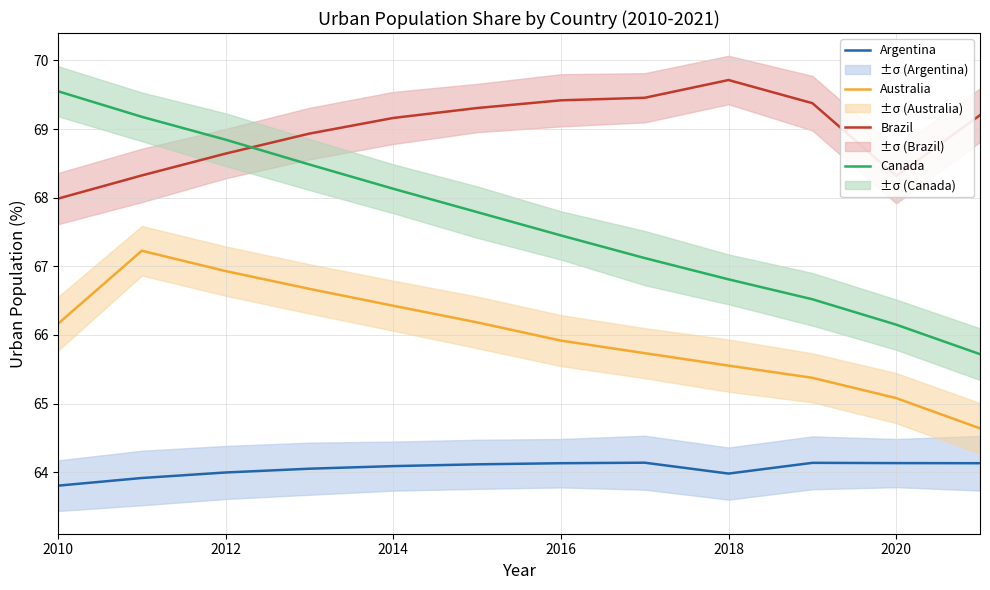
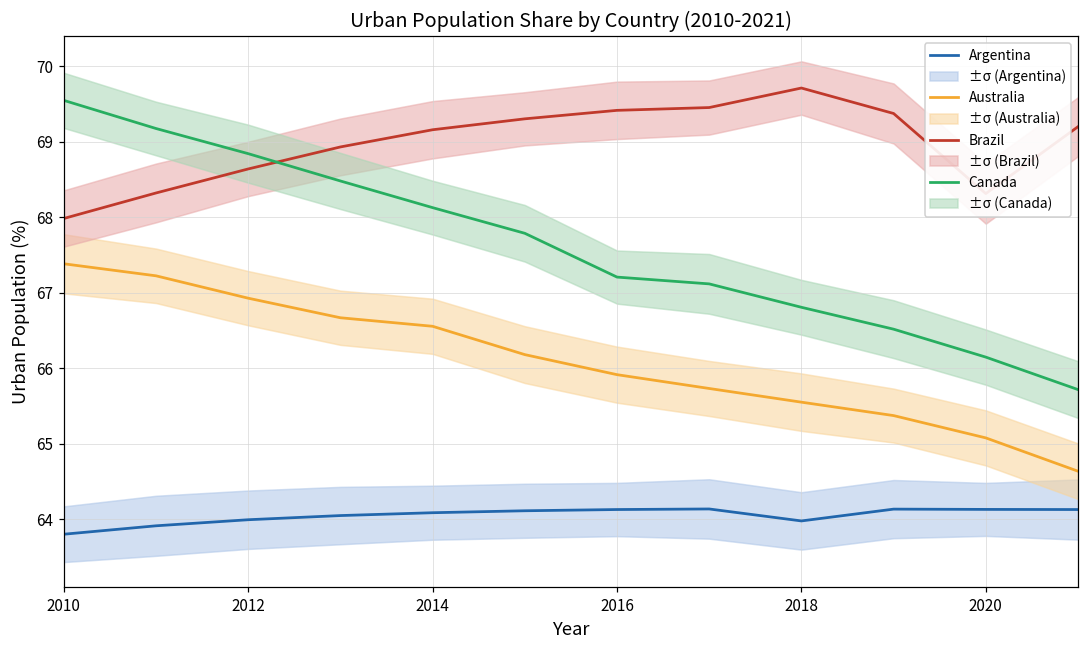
Australia, 2010: 66.2 -> 67.4
Australia, 2014: 66.4 -> 66.6
Canada, 2016: 67.5 -> 67.2
